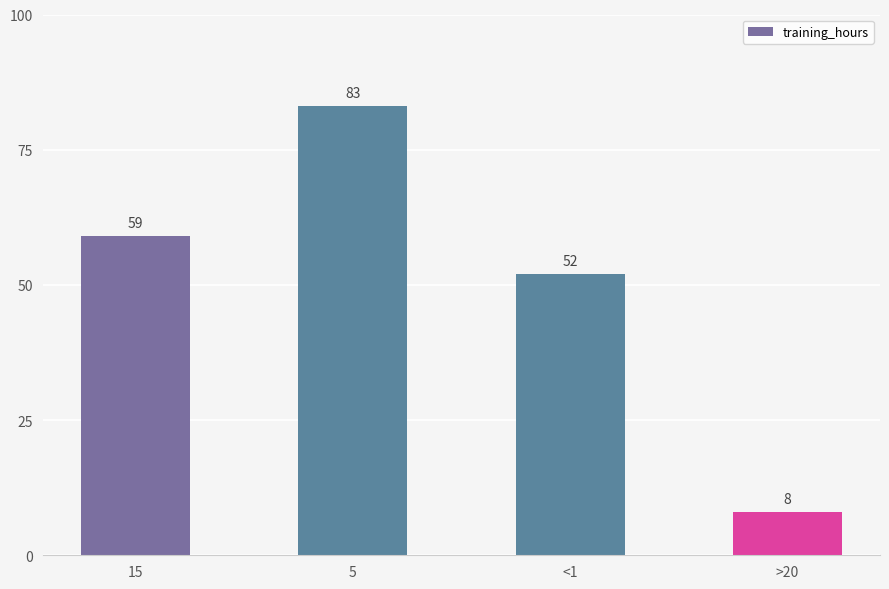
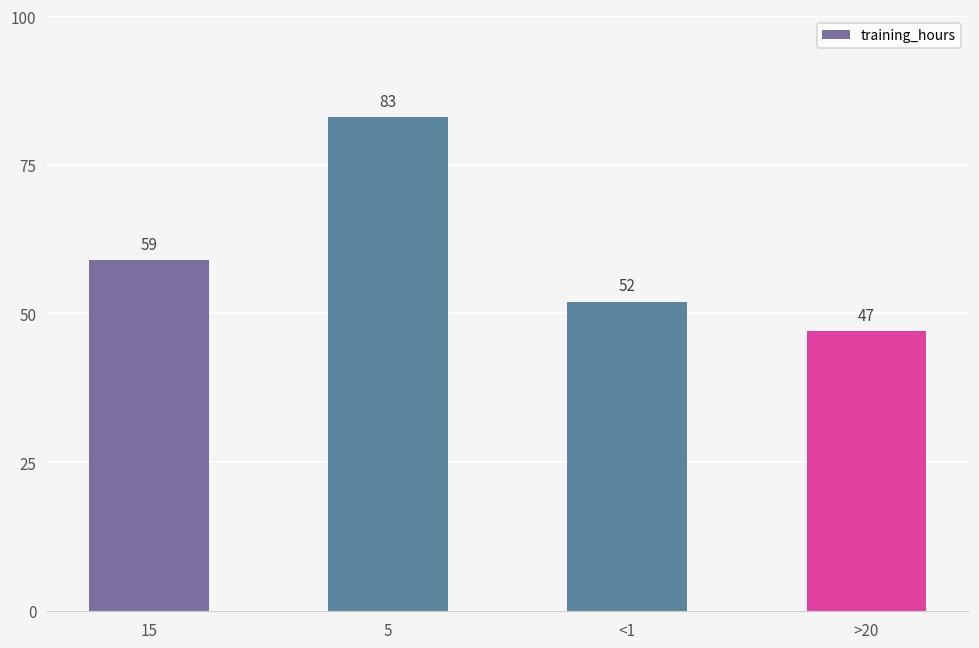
>20: 8 -> 47
